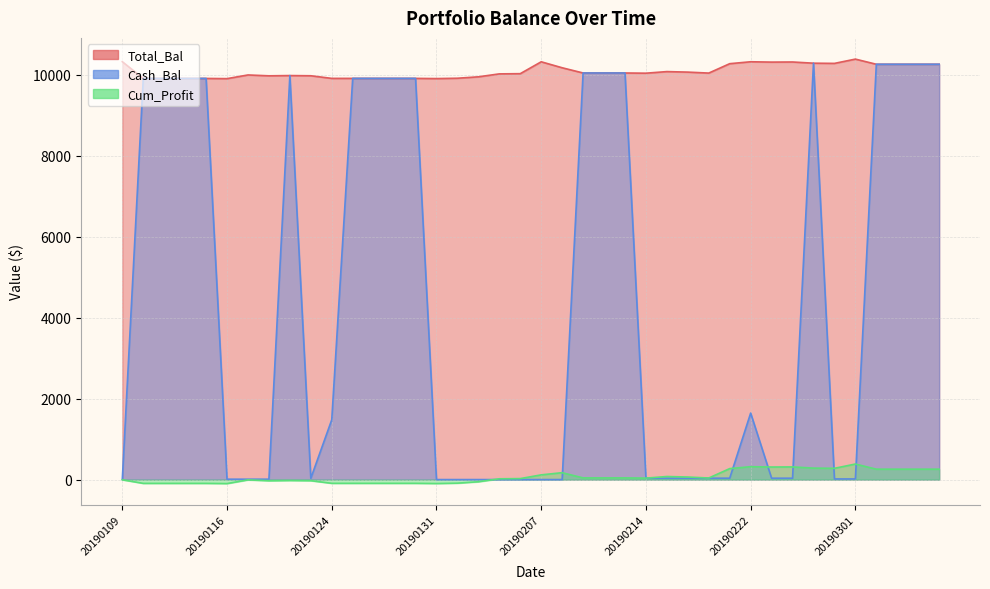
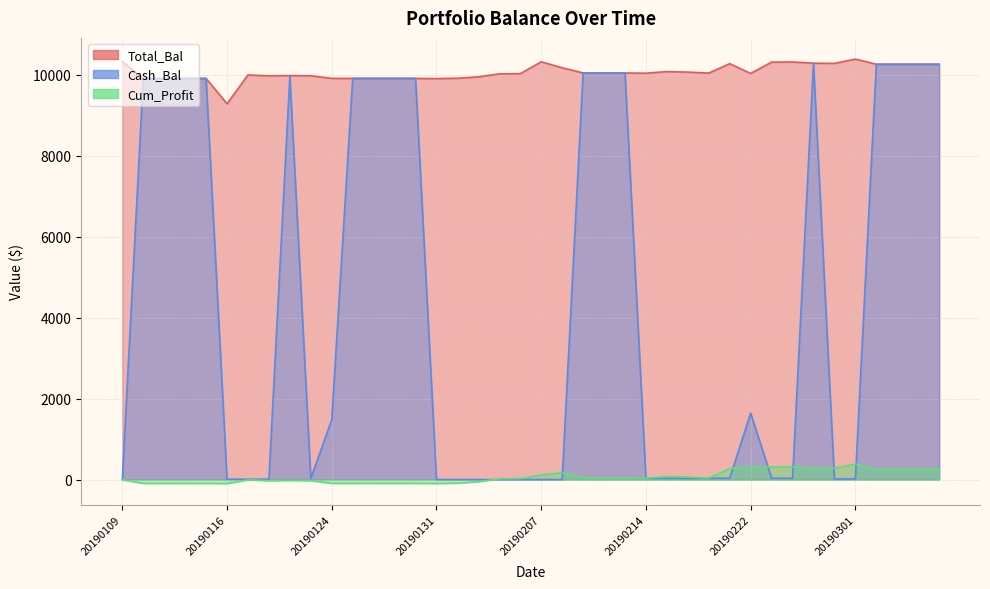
Total_Bal, 20190116: 9900 -> 9300
Total_Bal, 20190222: 10300 -> 10000
